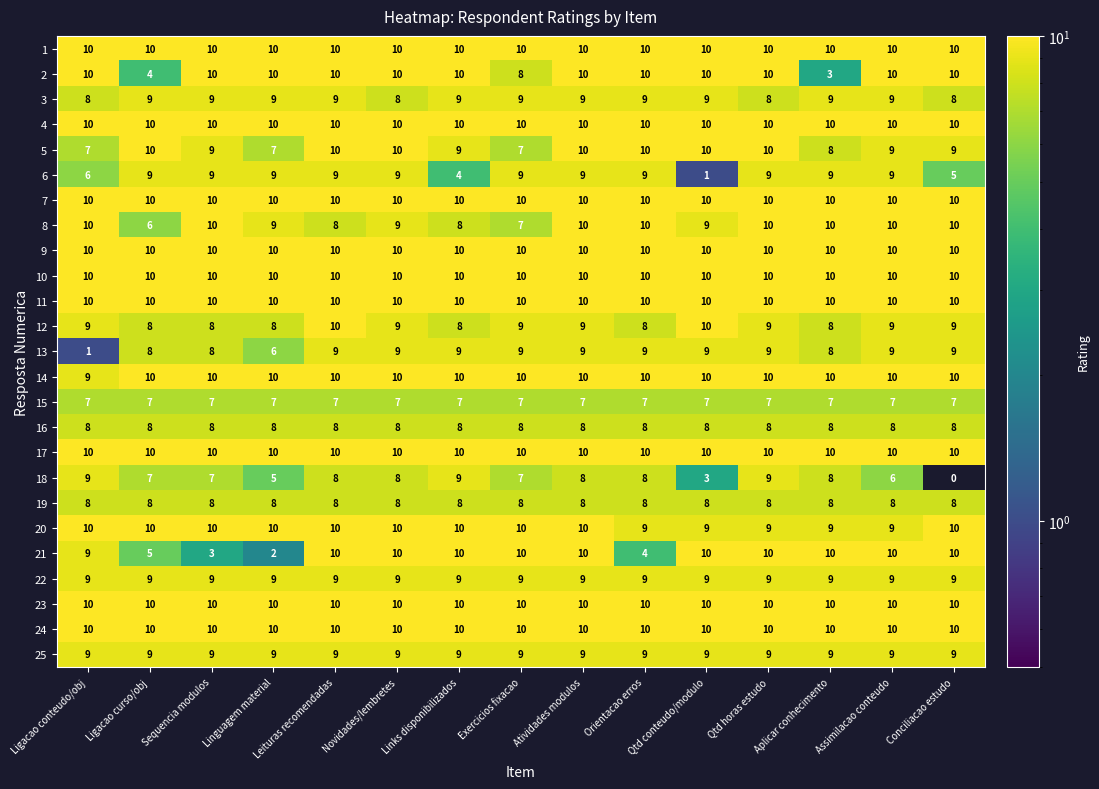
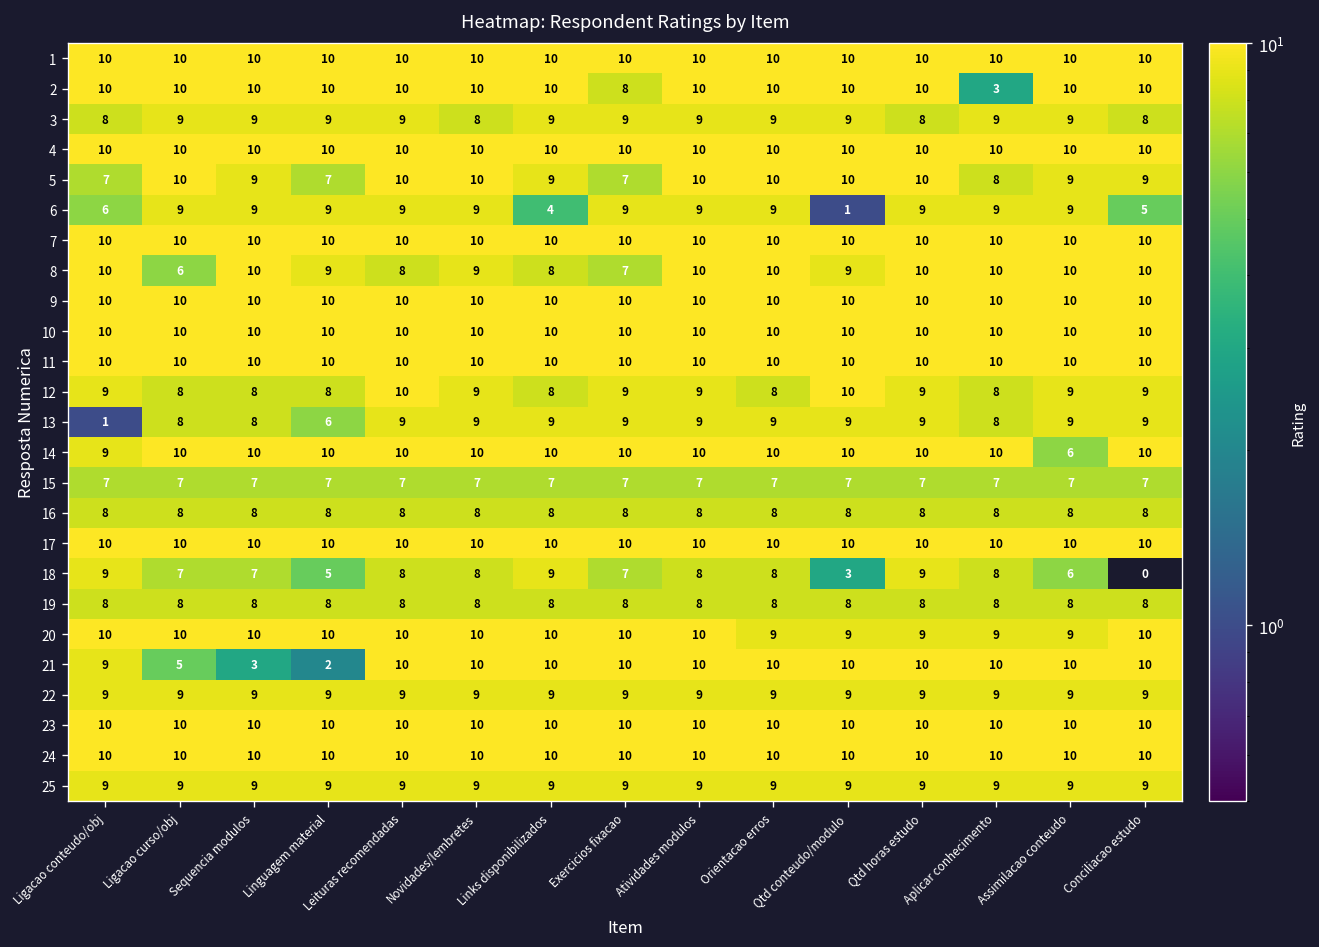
2, Ligacao curso/obj: 4 -> 10
14, Assimilacao conteudo: 10 -> 6
21, Orientacao erros: 4 -> 10
